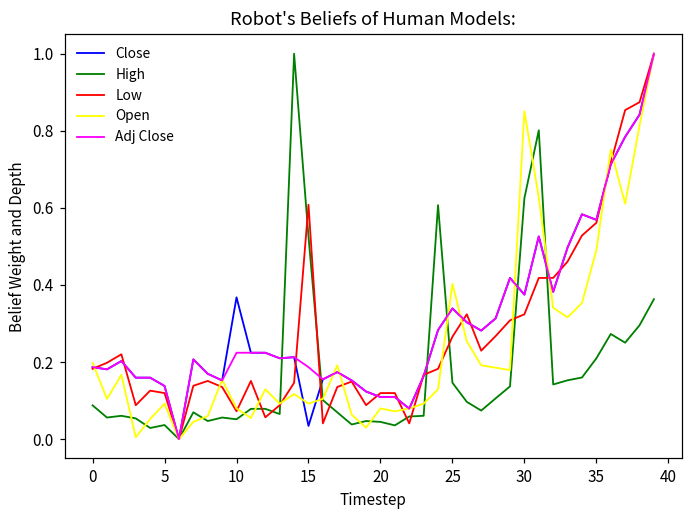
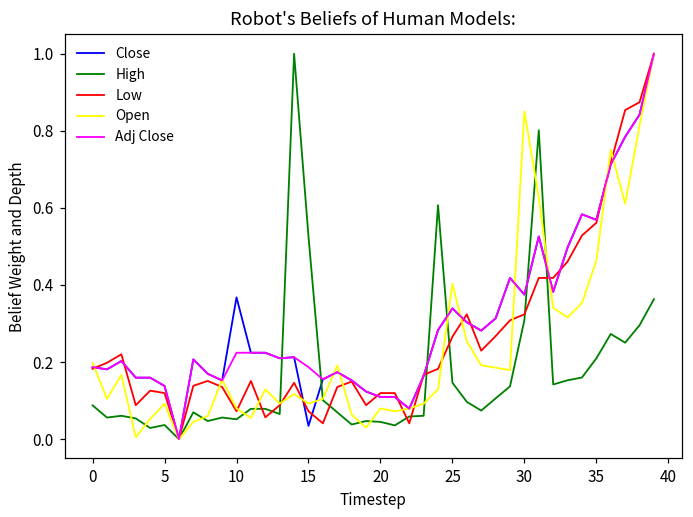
Low, 15: 0.61 -> 0.07
High, 30: 0.63 -> 0.31
Open, 35: 0.49 -> 0.46
